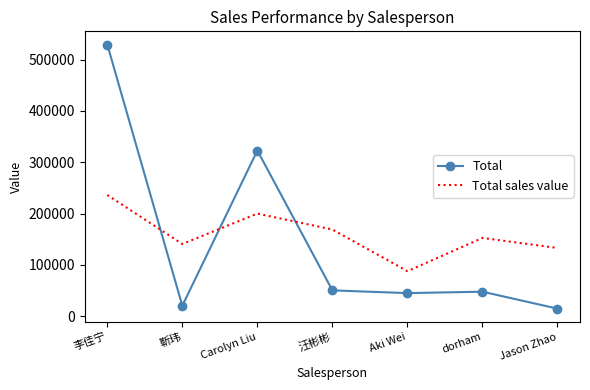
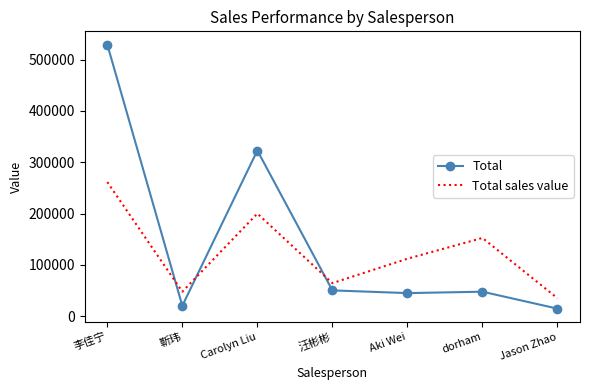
Total sales value, 李佳宁: 240000 -> 260000
Total sales value, 靳玮: 140000 -> 50000
Total sales value, 汪彬彬: 170000 -> 60000
Total sales value, Aki Wei: 90000 -> 110000
Total sales value, Jason Zhao: 130000 -> 40000
